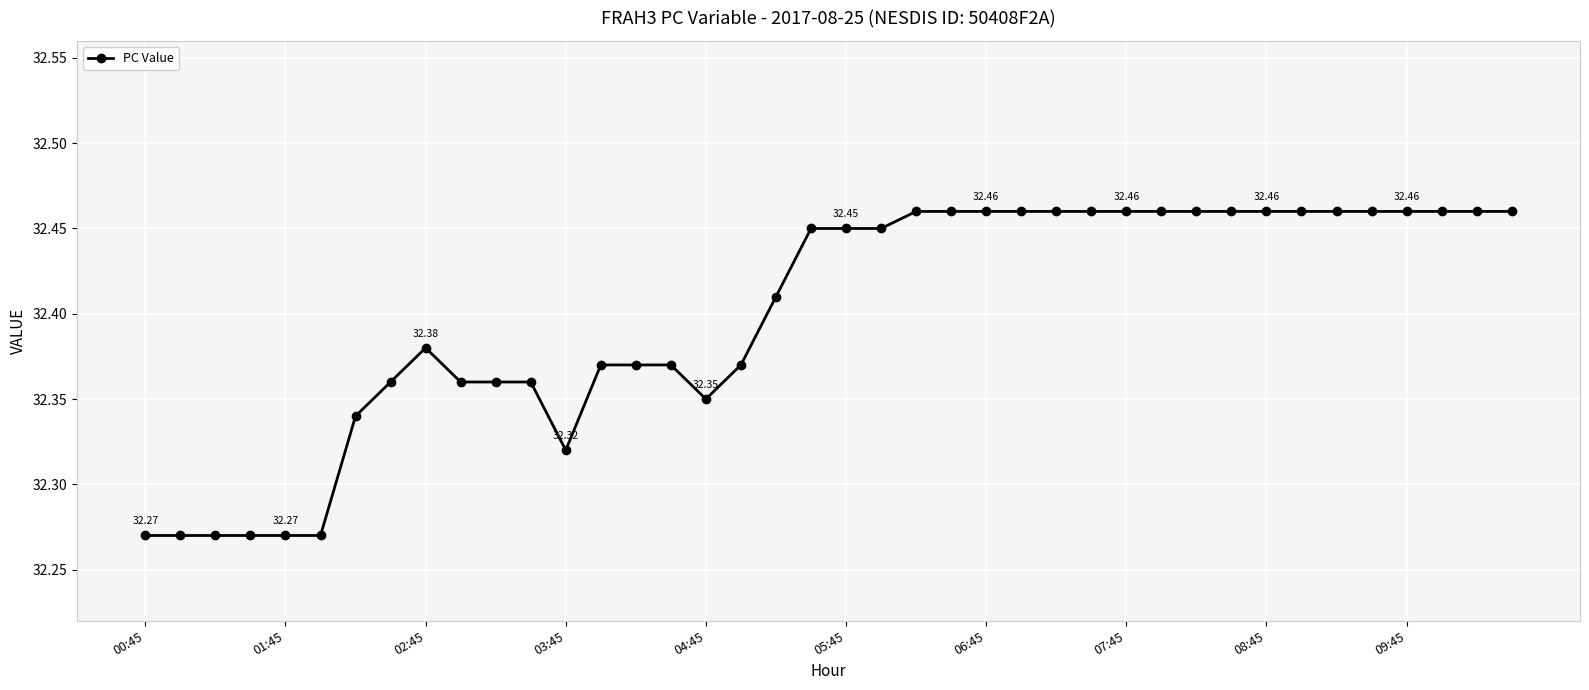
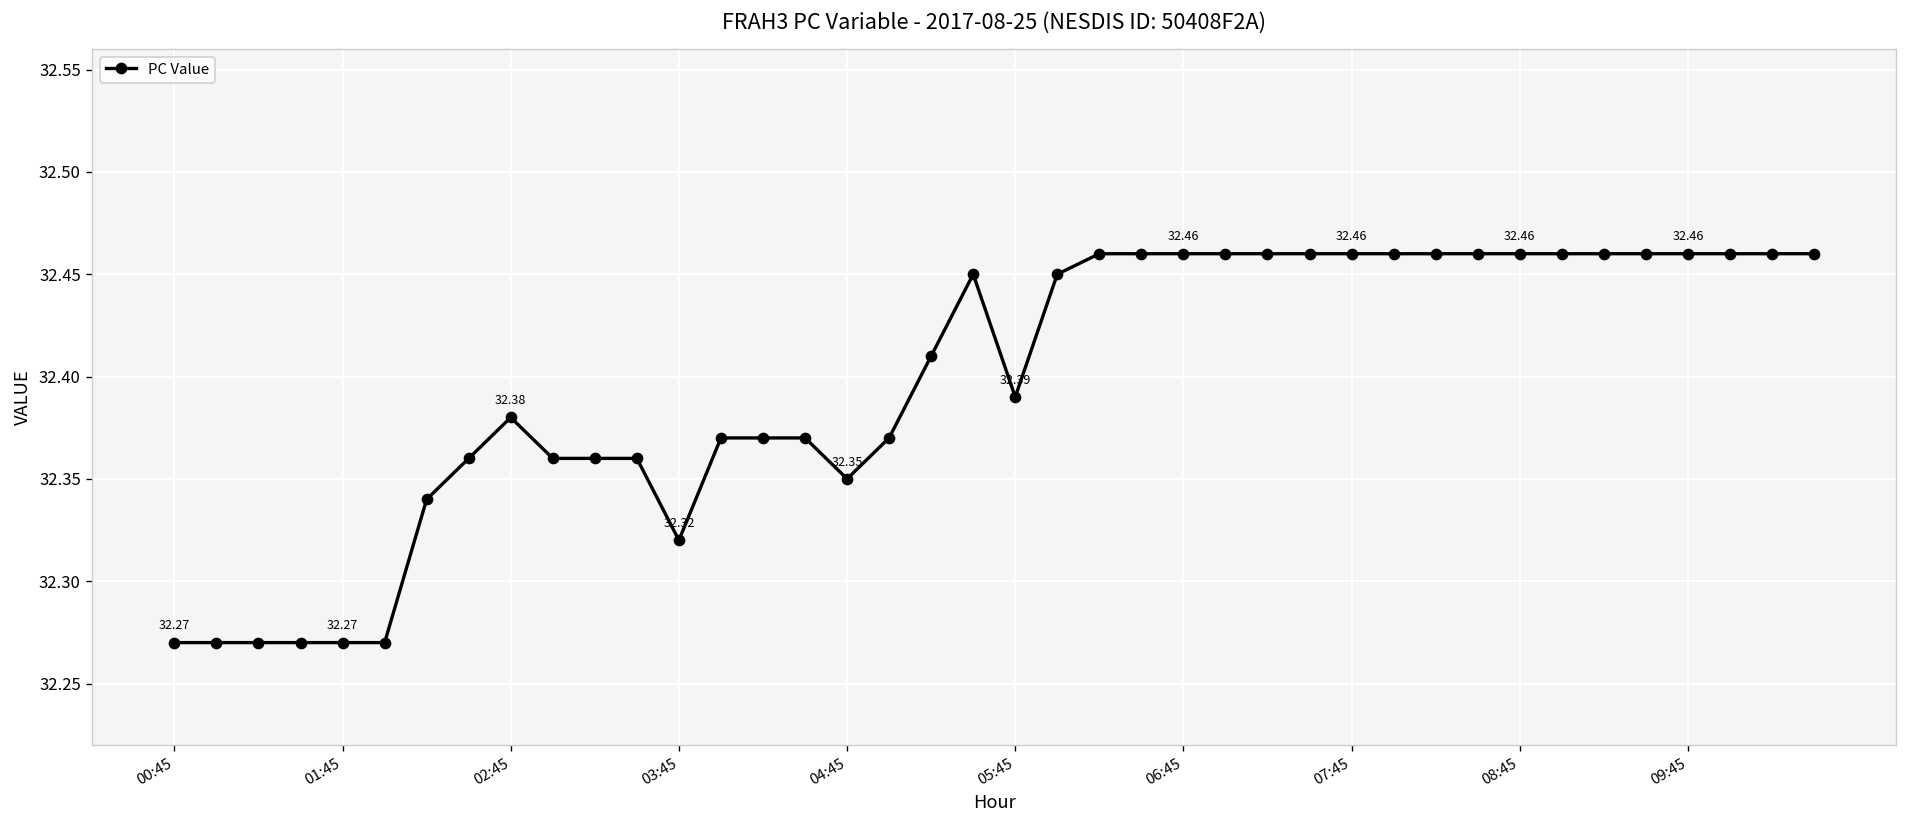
05:45: 32.45 -> 32.39
